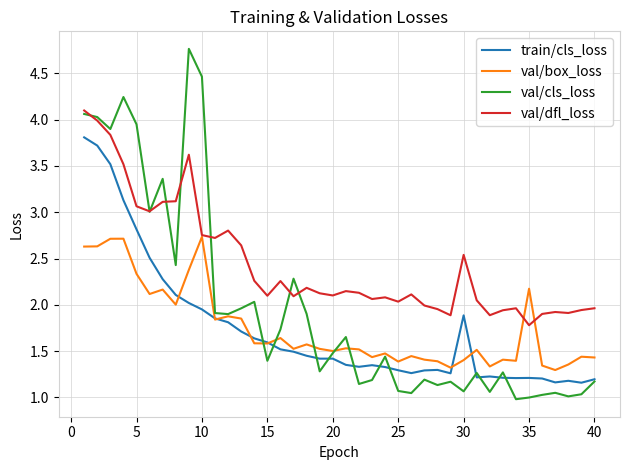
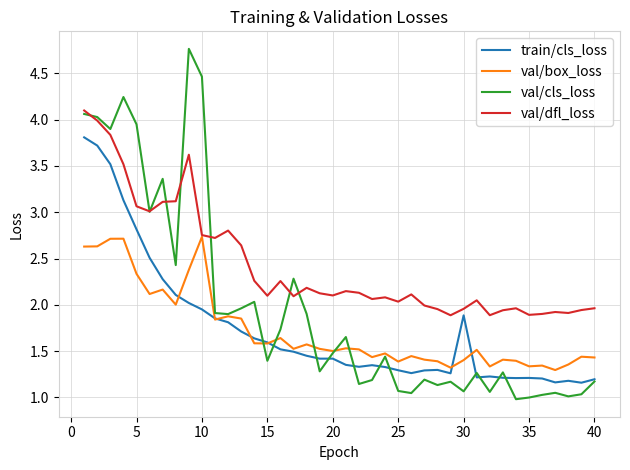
val/dfl_loss, 30: 2.5 -> 2.0
val/box_loss, 35: 2.2 -> 1.3
val/dfl_loss, 35: 1.8 -> 1.9
